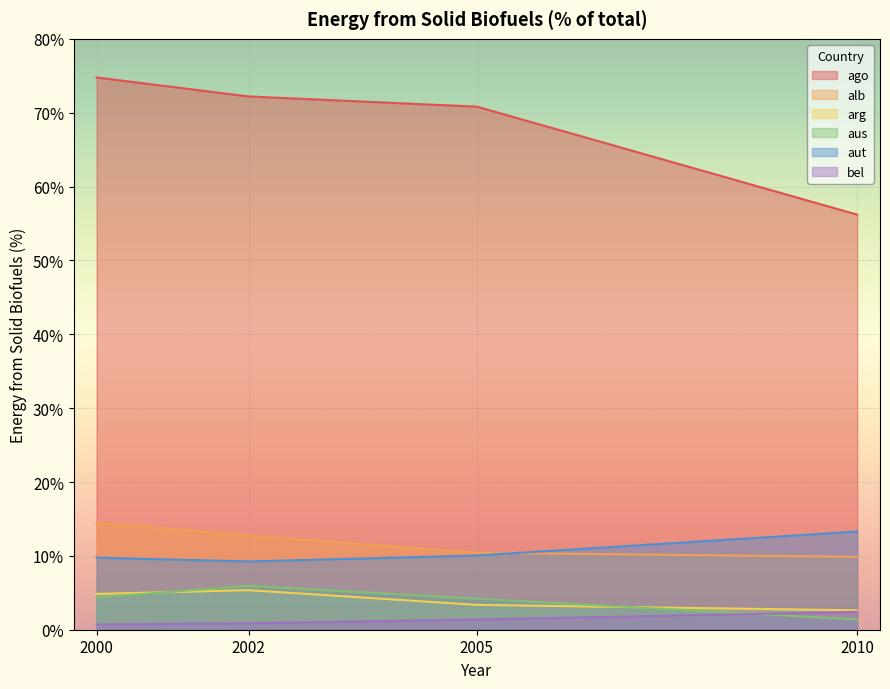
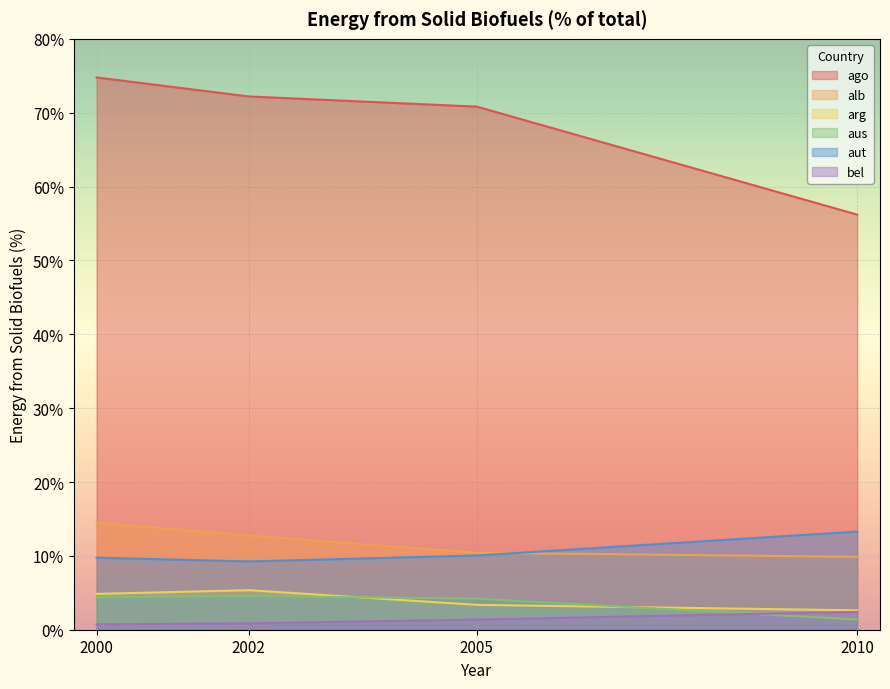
aus, 2002: 6% -> 5%
